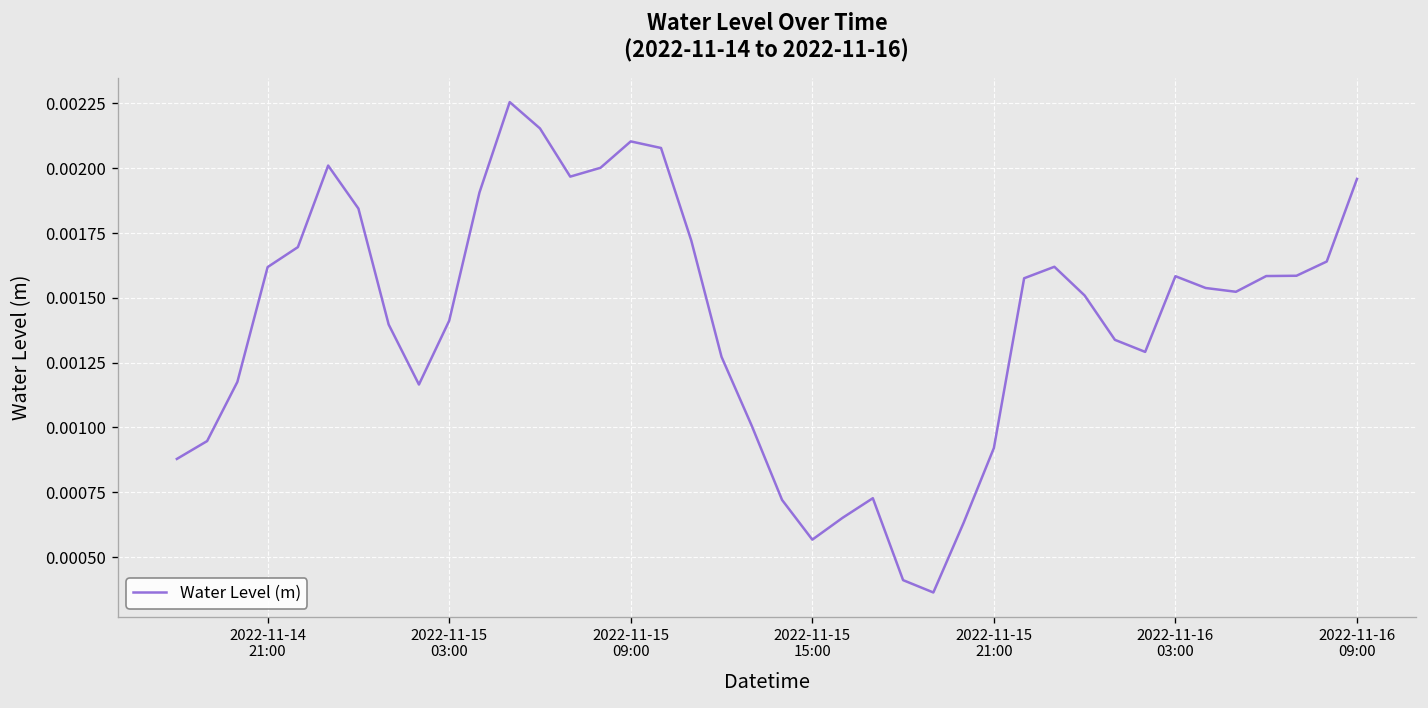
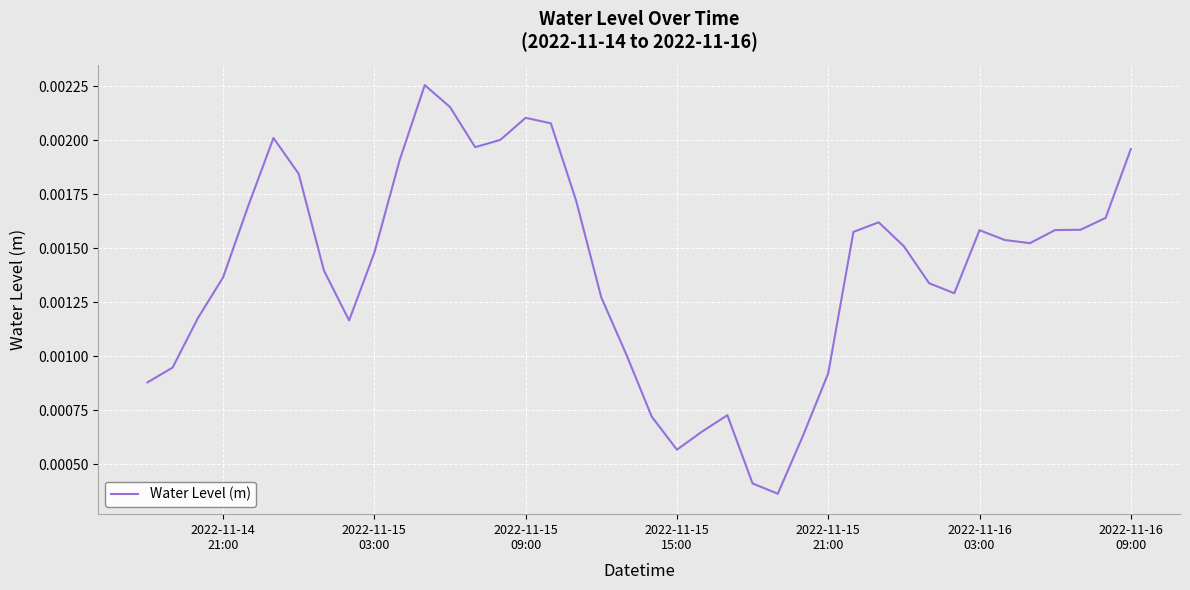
2022-11-14 21:00: 0.00162 -> 0.00136
2022-11-15 03:00: 0.00141 -> 0.00148
